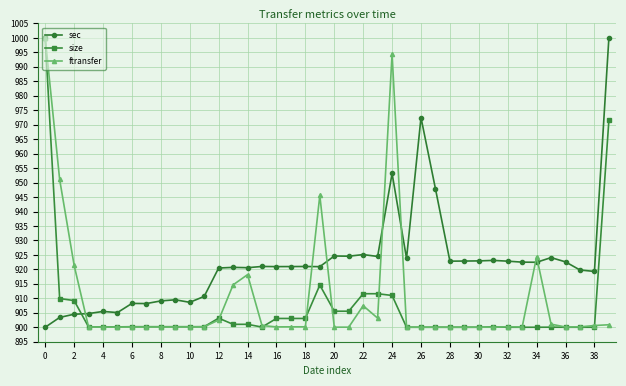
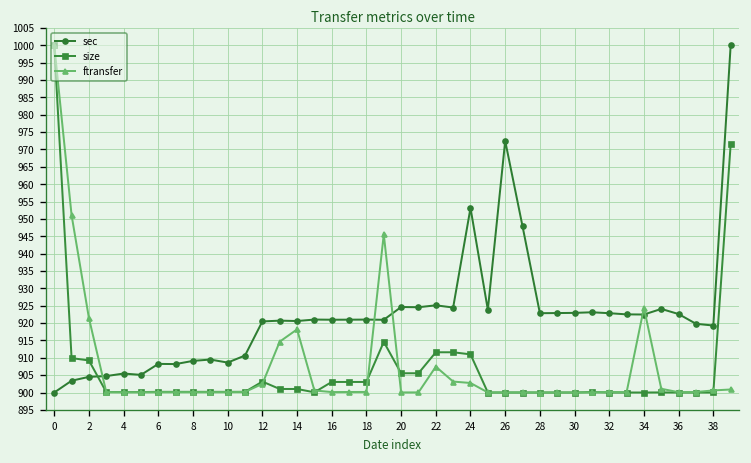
ftransfer, 24: 994 -> 903
